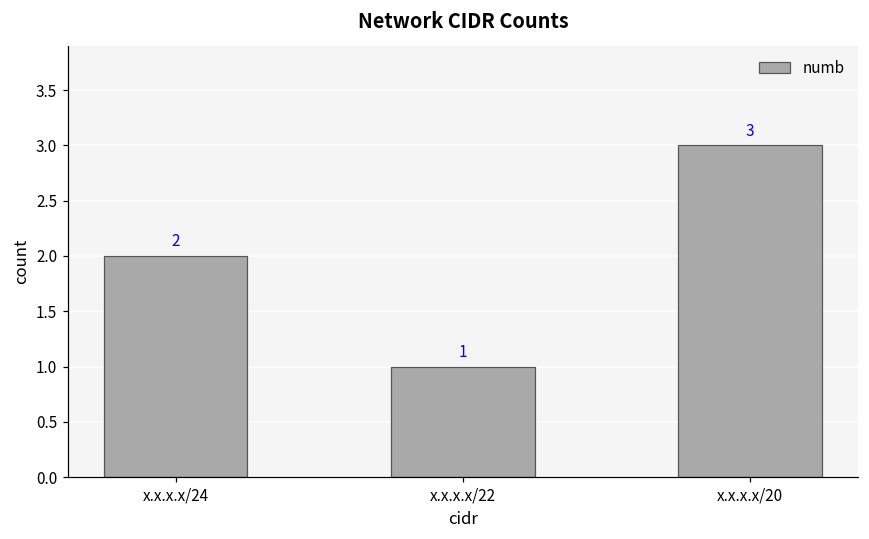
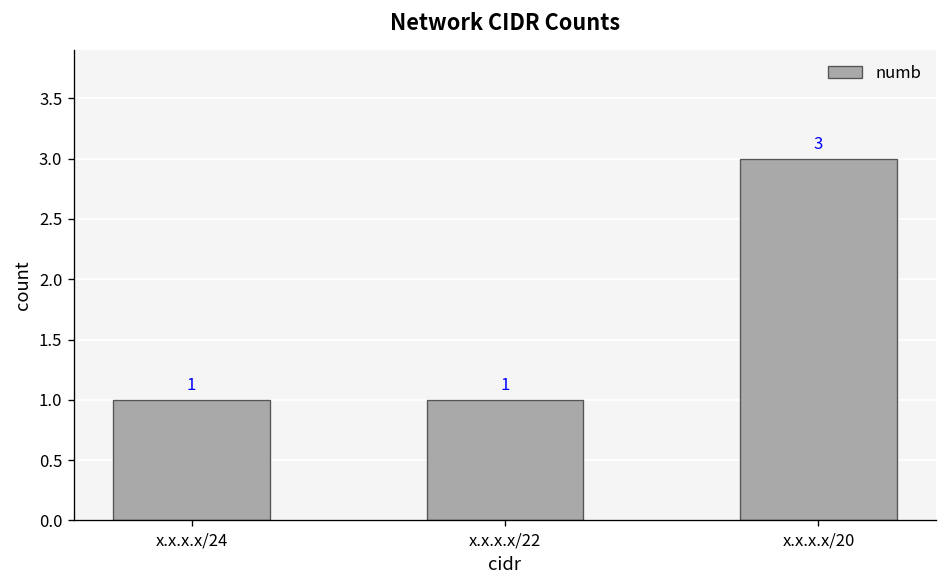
x.x.x.x/24: 2 -> 1
